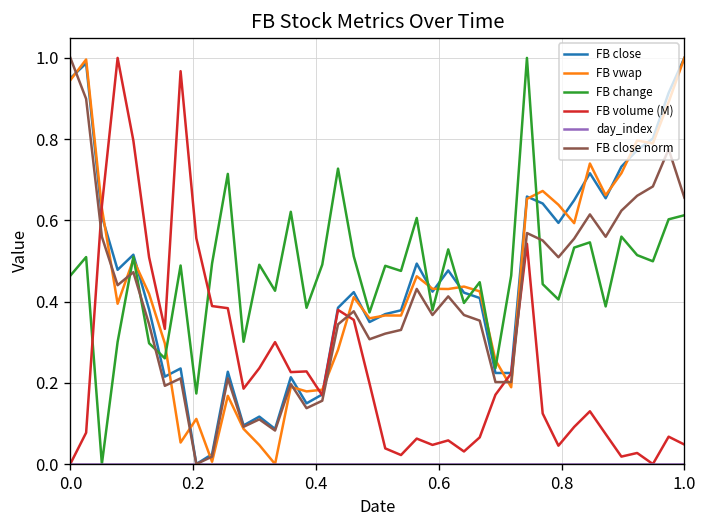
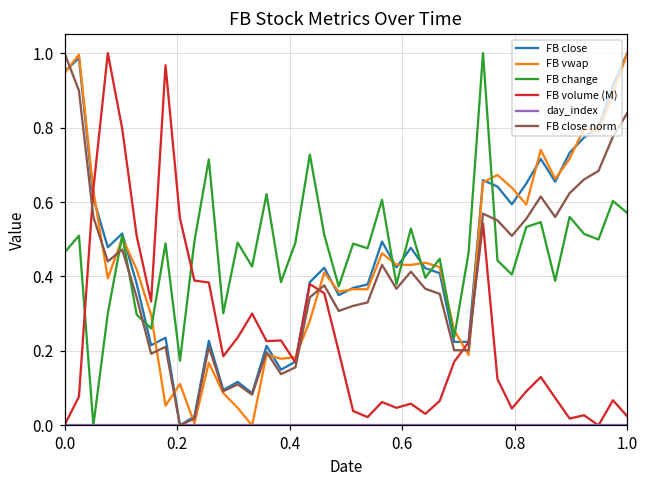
FB change, 1.0: 0.61 -> 0.57
FB volume (M), 1.0: 0.05 -> 0.02
FB close norm, 1.0: 0.66 -> 0.84
